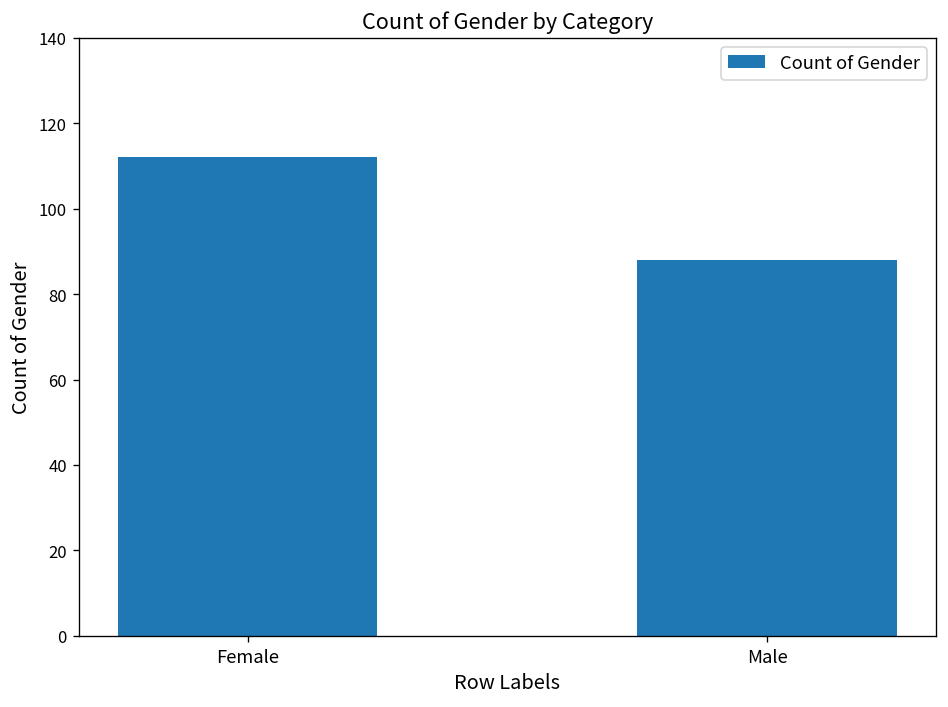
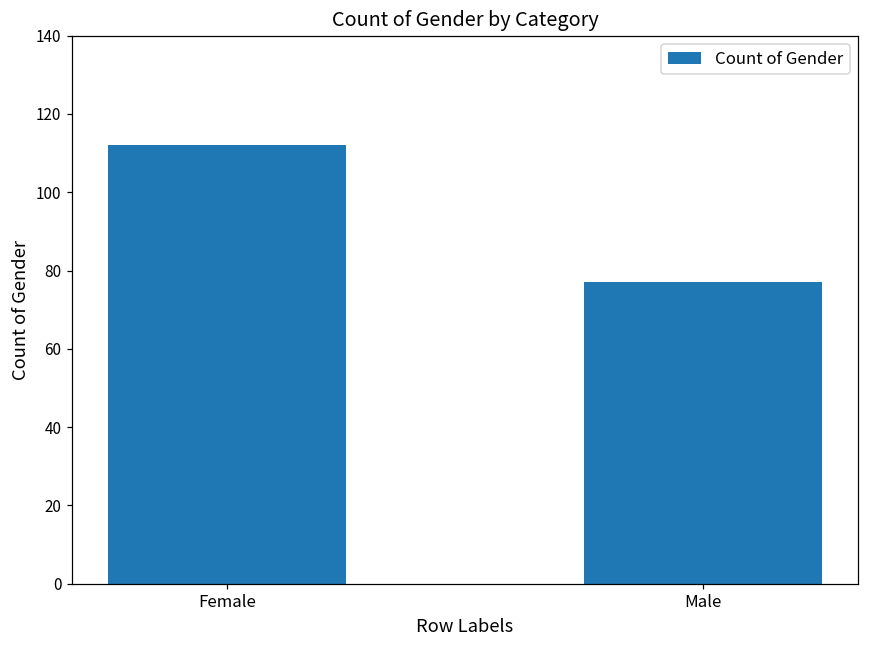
Male: 88 -> 77
